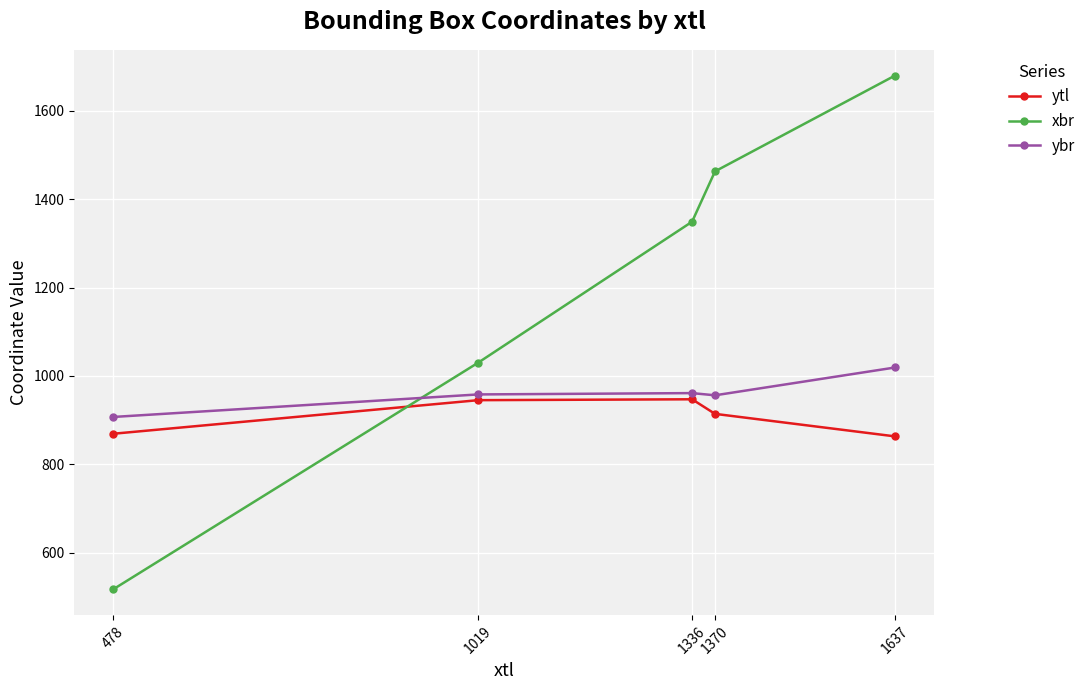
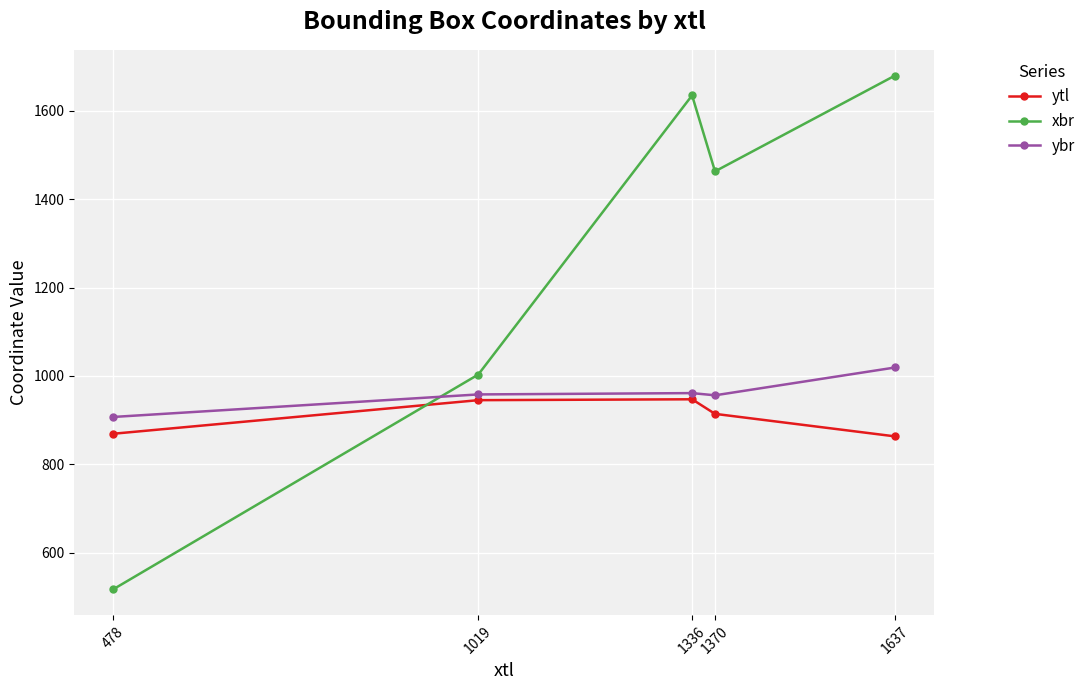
xbr, 1019: 1030 -> 1000
xbr, 1336: 1350 -> 1640
